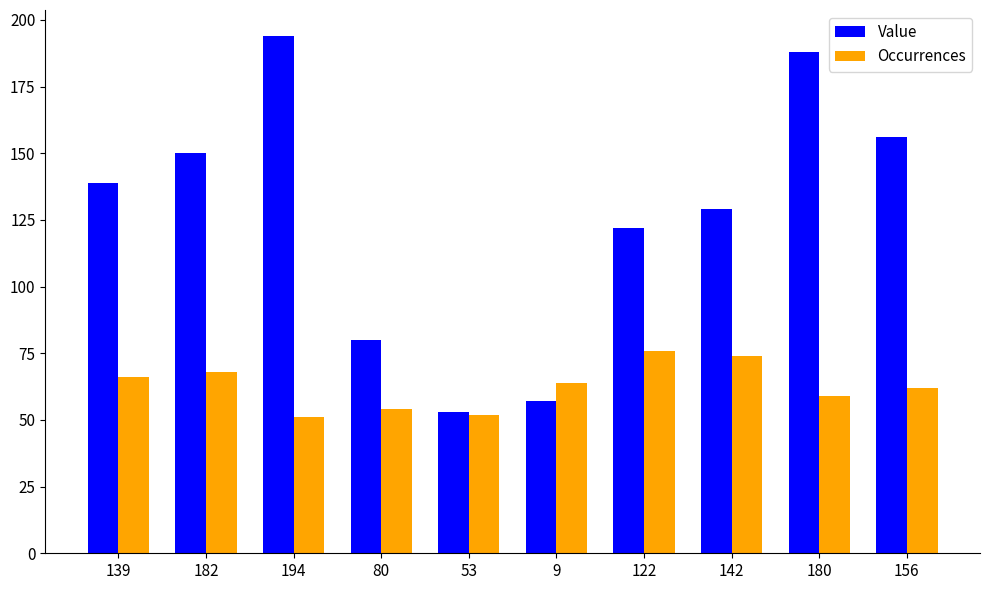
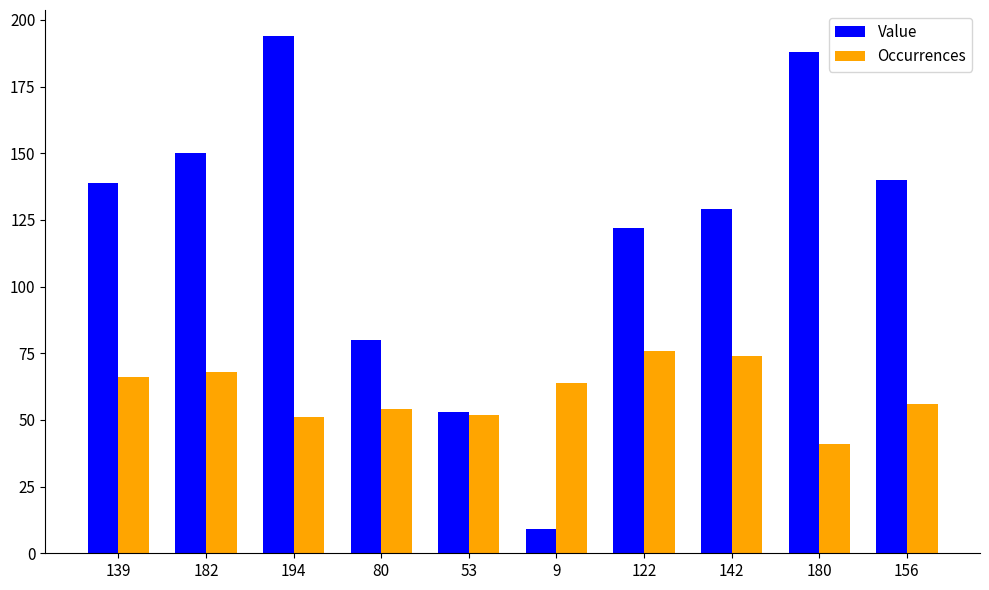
Value, 9: 57 -> 9
Occurrences, 180: 59 -> 41
Value, 156: 156 -> 140
Occurrences, 156: 62 -> 56
